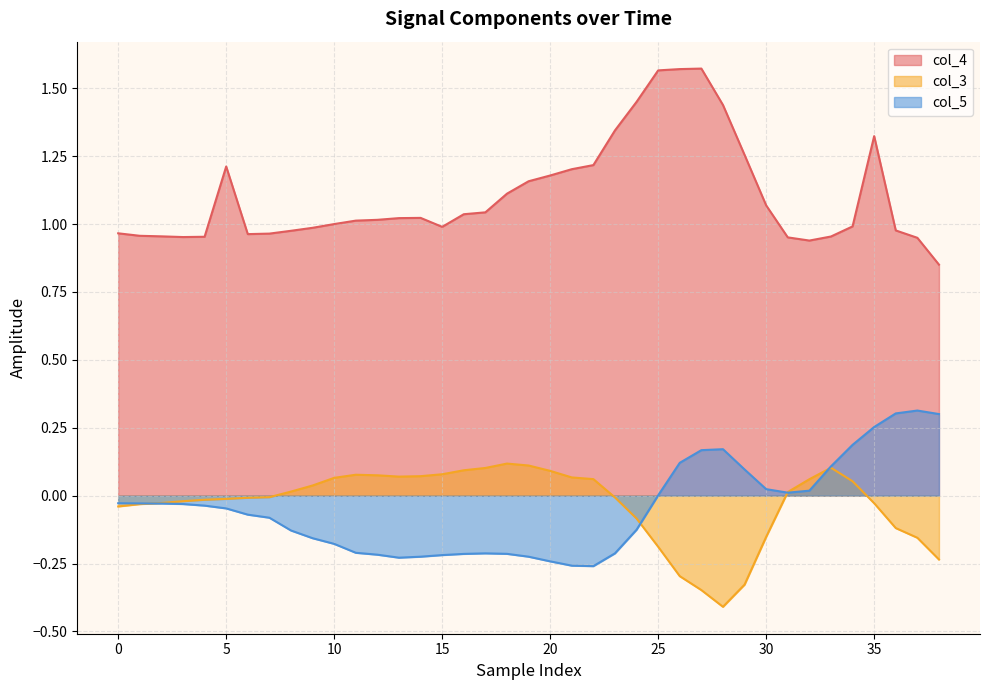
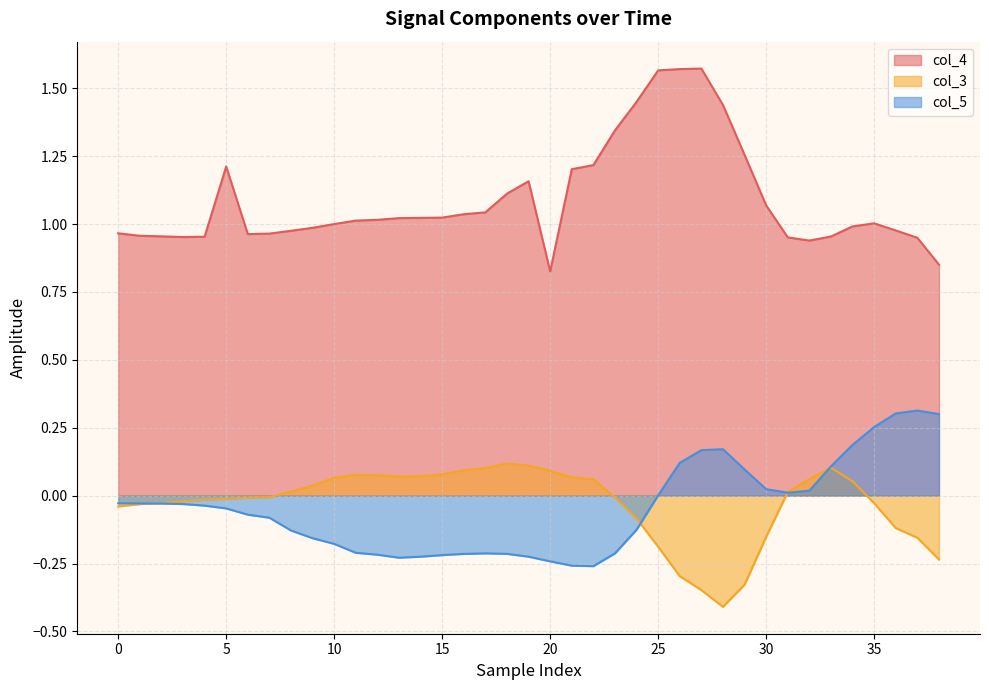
col_4, 15: 0.99 -> 1.02
col_4, 20: 1.18 -> 0.83
col_4, 35: 1.32 -> 1.00
